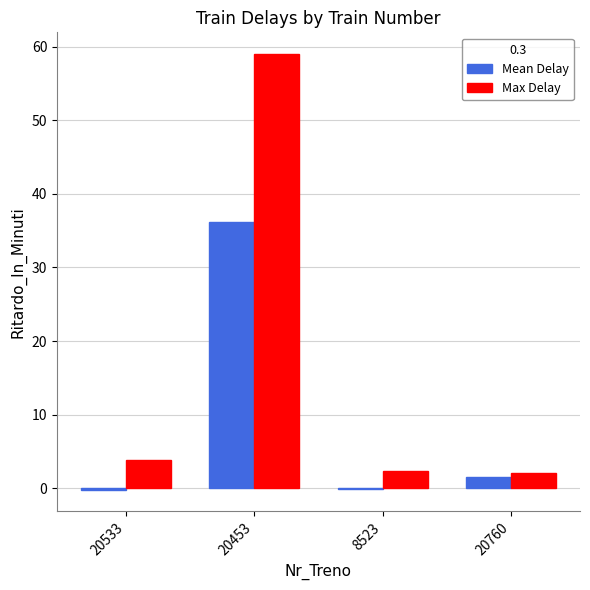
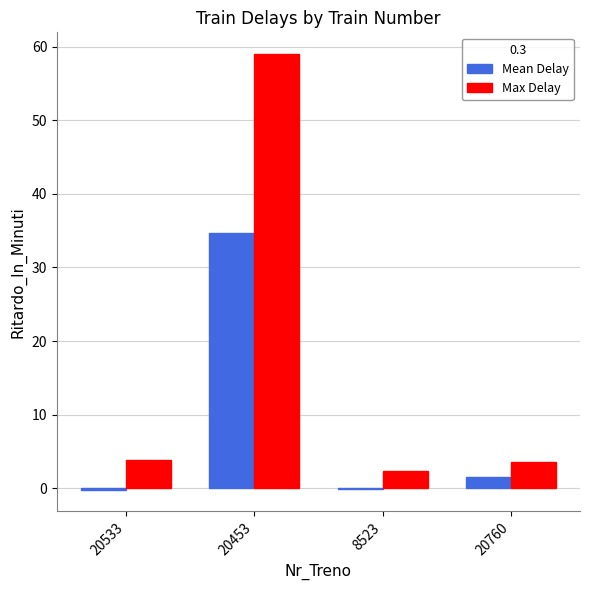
Mean Delay, 20453: 36 -> 35
Max Delay, 20760: 2 -> 4
